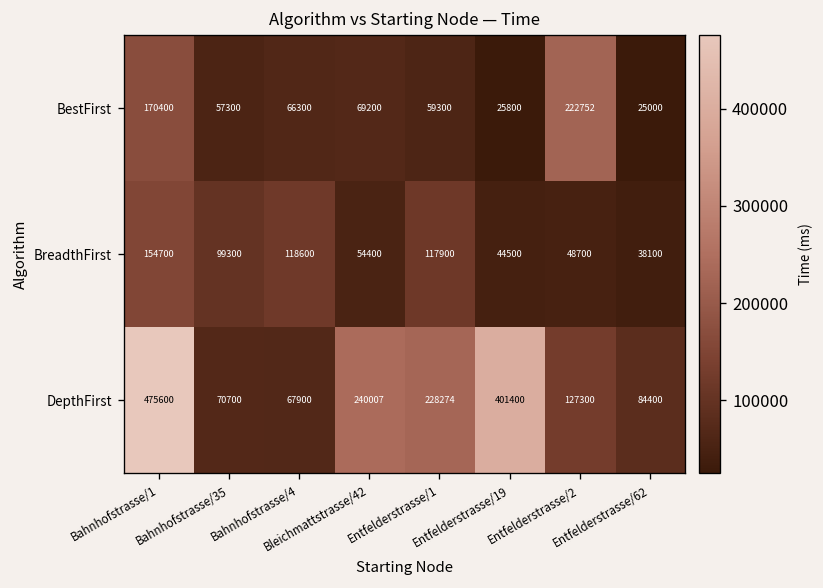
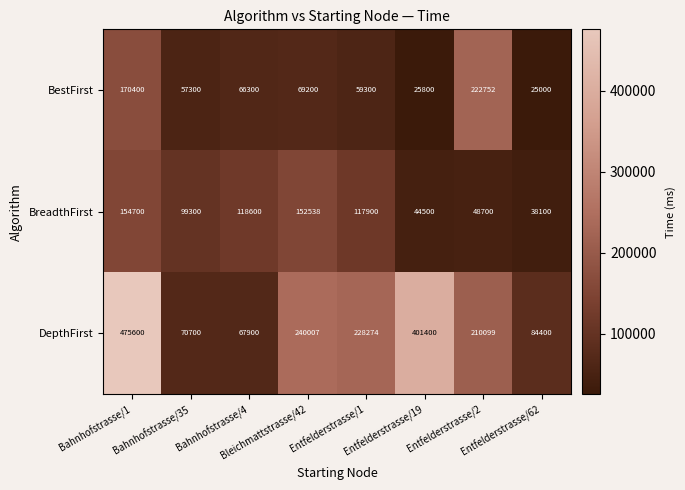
BreadthFirst, Bleichmattstrasse/42: 54400 -> 152538
DepthFirst, Entfelderstrasse/2: 127300 -> 210099
